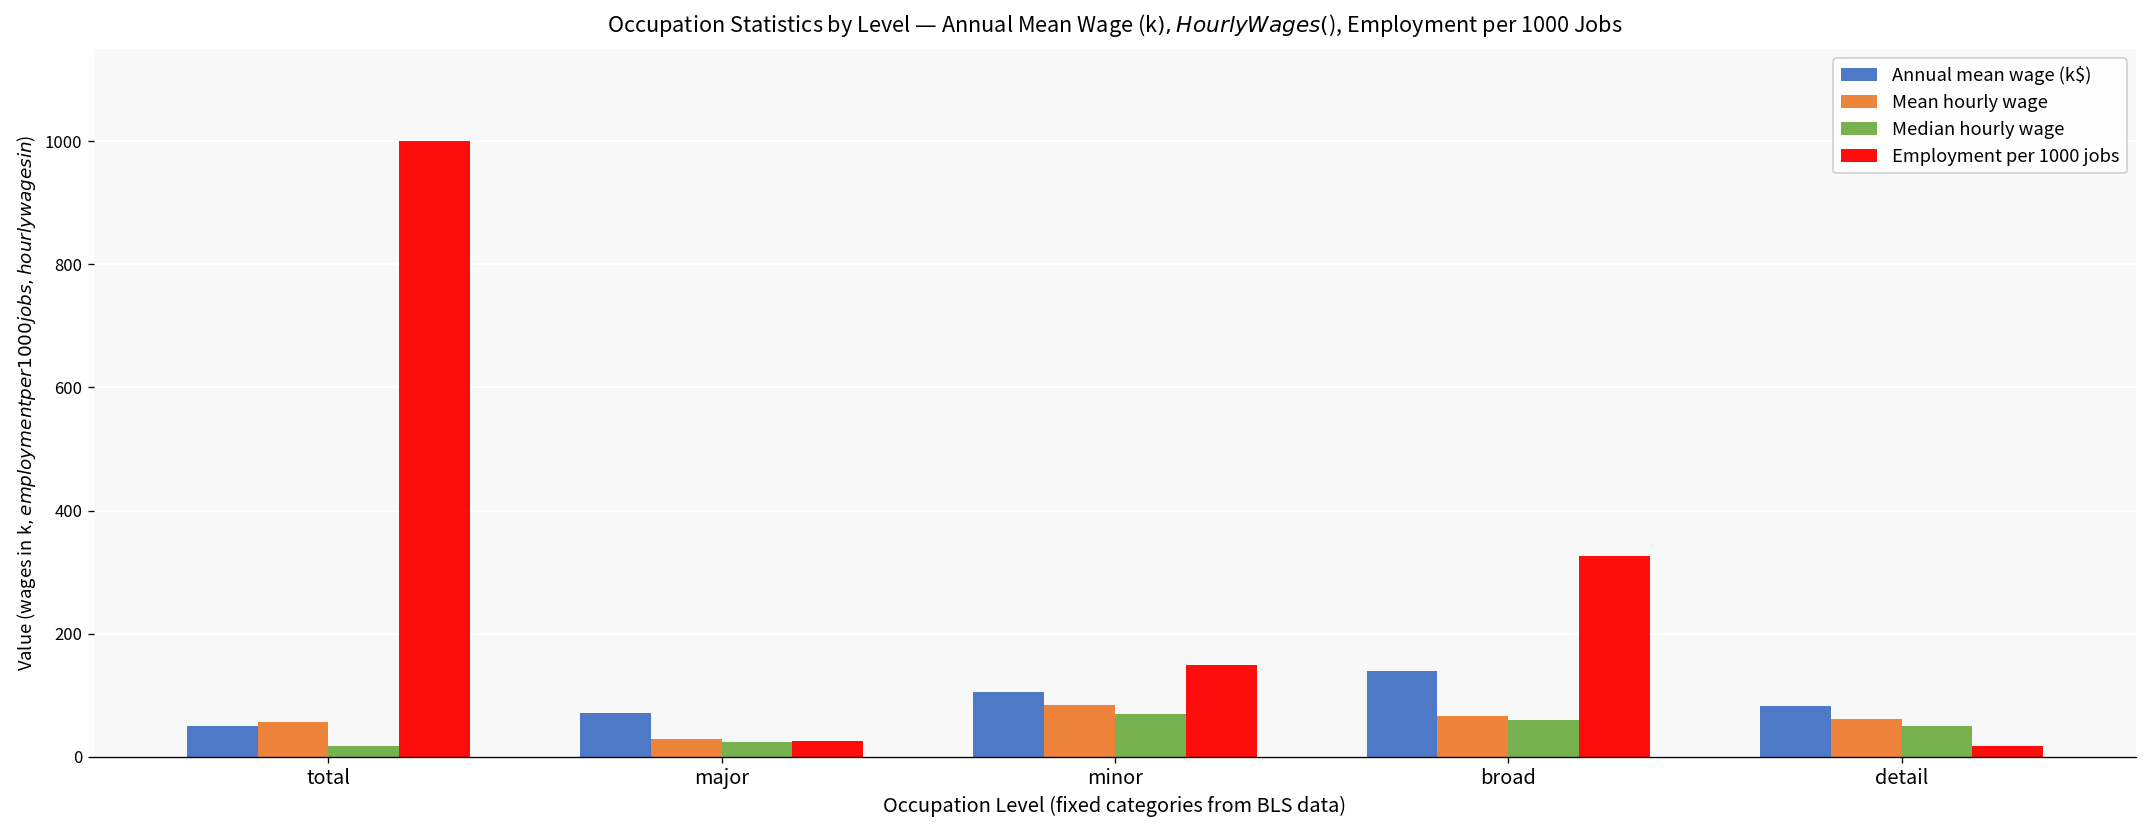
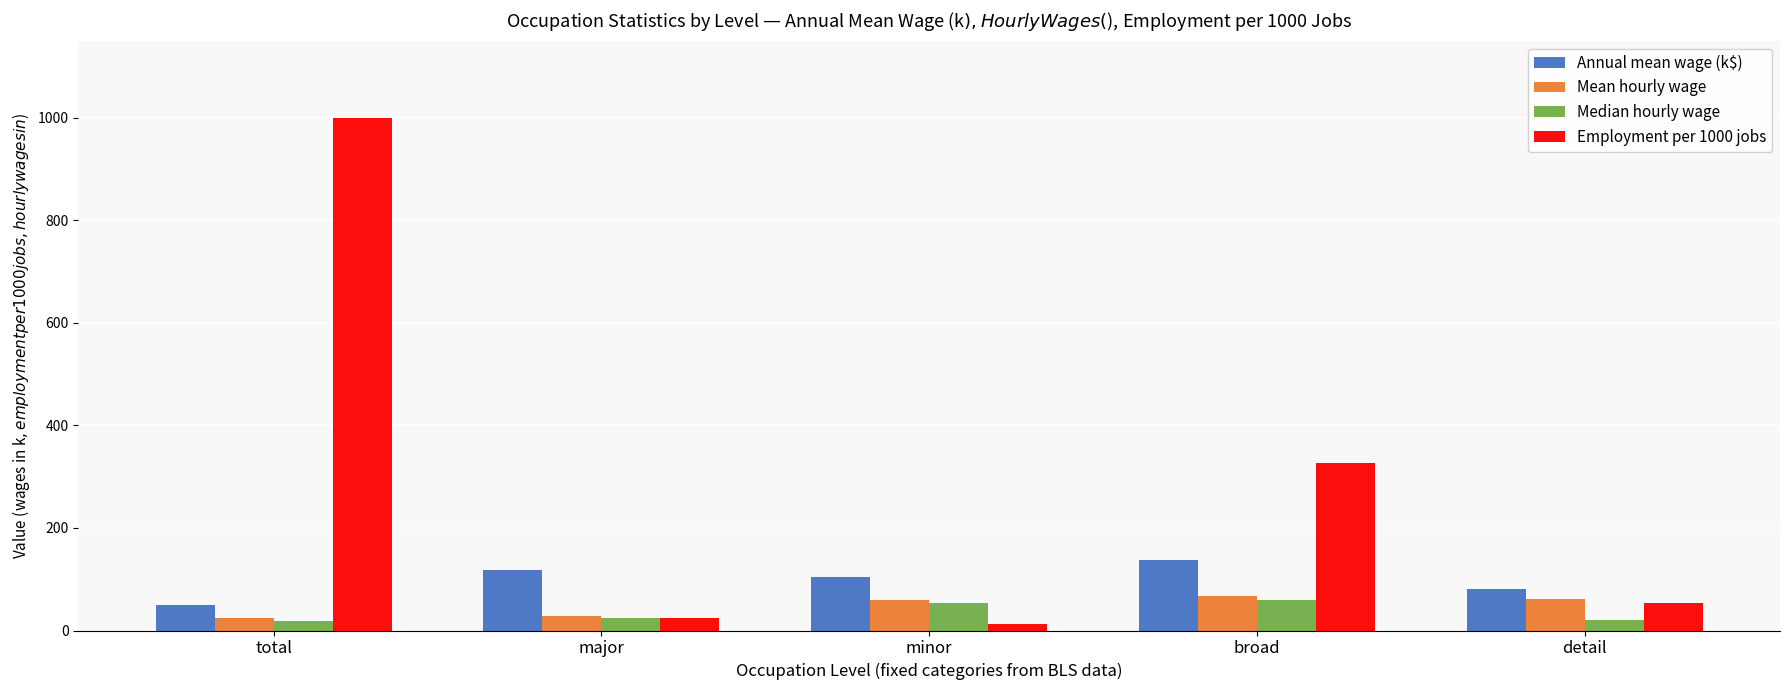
Mean hourly wage, total: 60 -> 20
Annual mean wage (k$), major: 70 -> 120
Mean hourly wage, minor: 80 -> 60
Median hourly wage, minor: 70 -> 50
Employment per 1000 jobs, minor: 150 -> 10
Median hourly wage, detail: 50 -> 20
Employment per 1000 jobs, detail: 20 -> 50
